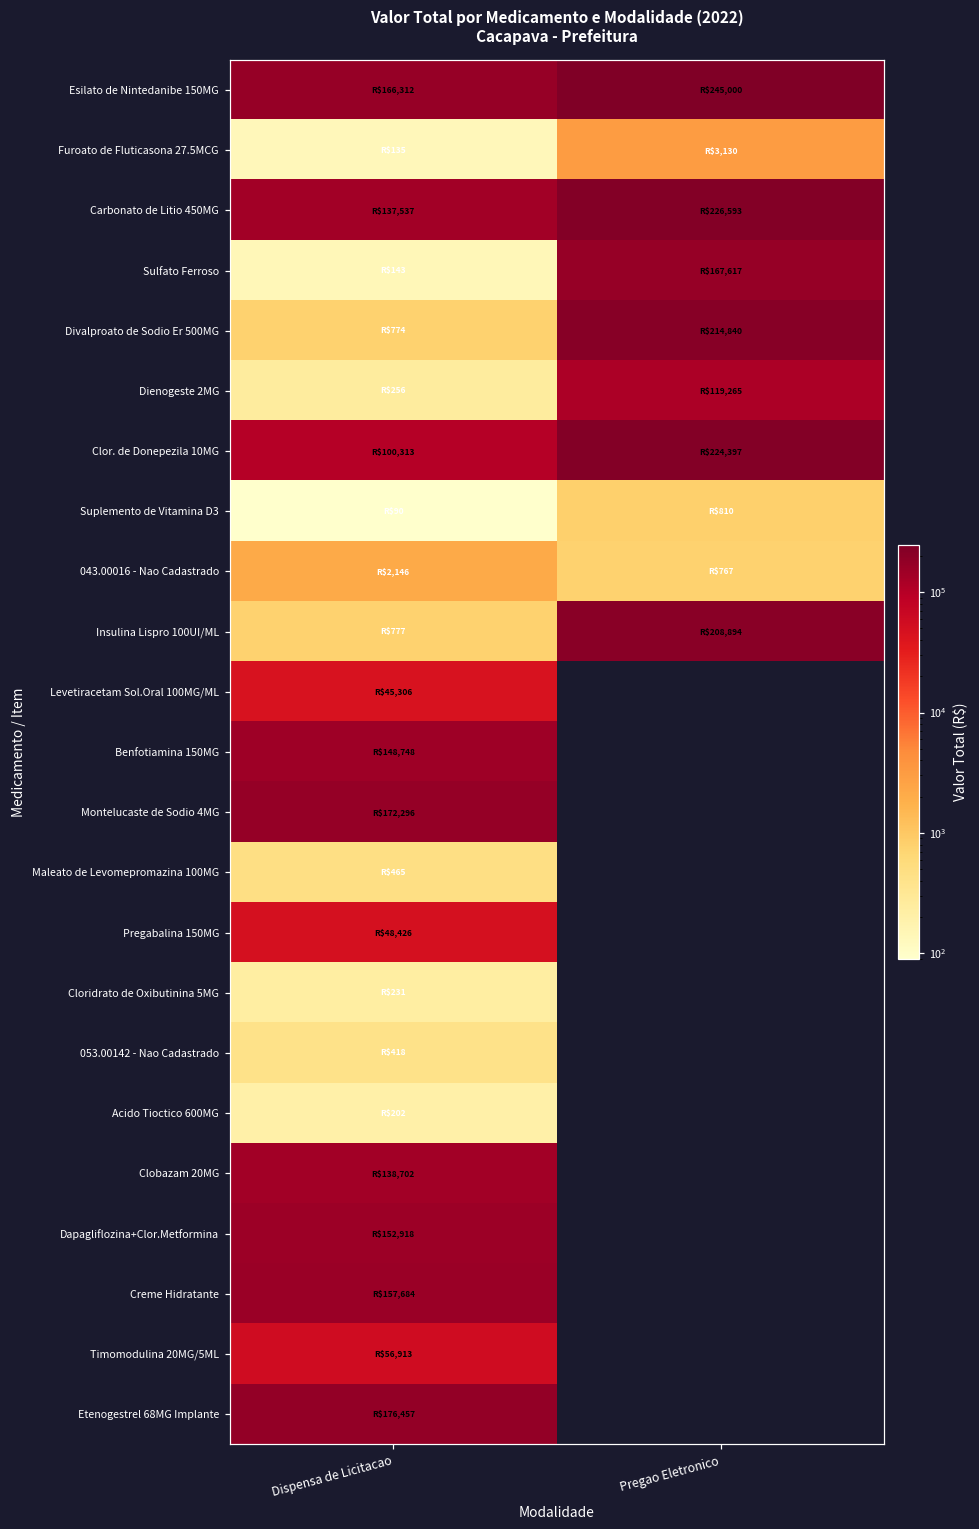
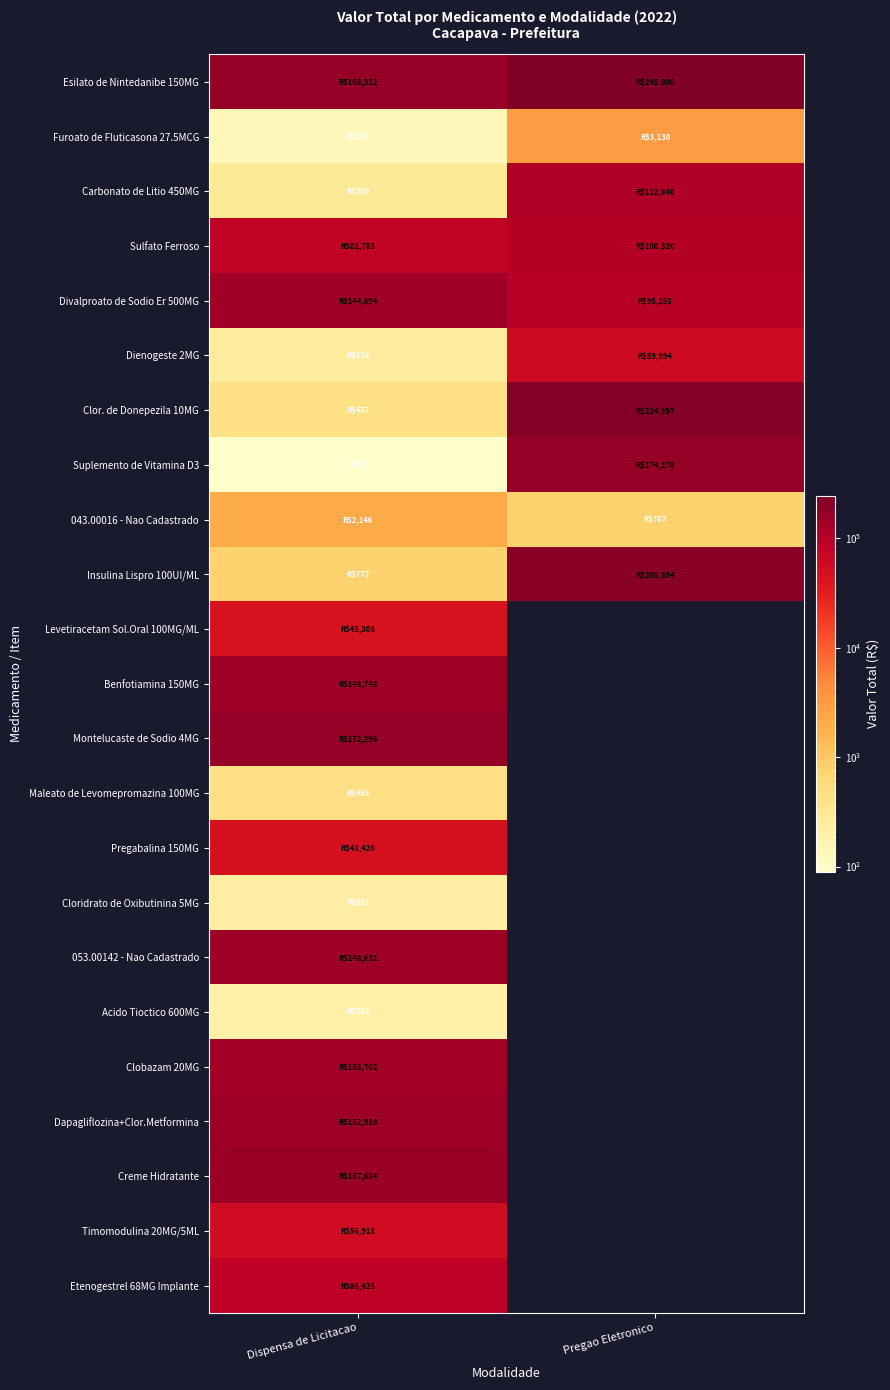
Carbonato de Litio 450MG, Dispensa de Licitacao: $137,537 -> $299
Carbonato de Litio 450MG, Pregao Eletronico: $226,593 -> $112,840
Sulfato Ferroso, Dispensa de Licitacao: $143 -> $82,783
Sulfato Ferroso, Pregao Eletronico: $167,617 -> $100,320
Divalproato de Sodio Er 500MG, Dispensa de Licitacao: $774 -> $144,894
Divalproato de Sodio Er 500MG, Pregao Eletronico: $214,840 -> $95,253
Dienogeste 2MG, Pregao Eletronico: $119,265 -> $59,994
Clor. de Donepezila 10MG, Dispensa de Licitacao: $100,313 -> $457
Suplemento de Vitamina D3, Pregao Eletronico: $810 -> $174,278
053.00142 - Nao Cadastrado, Dispensa de Licitacao: $418 -> $148,632
Etenogestrel 68MG Implante, Dispensa de Licitacao: $176,457 -> $86,425
